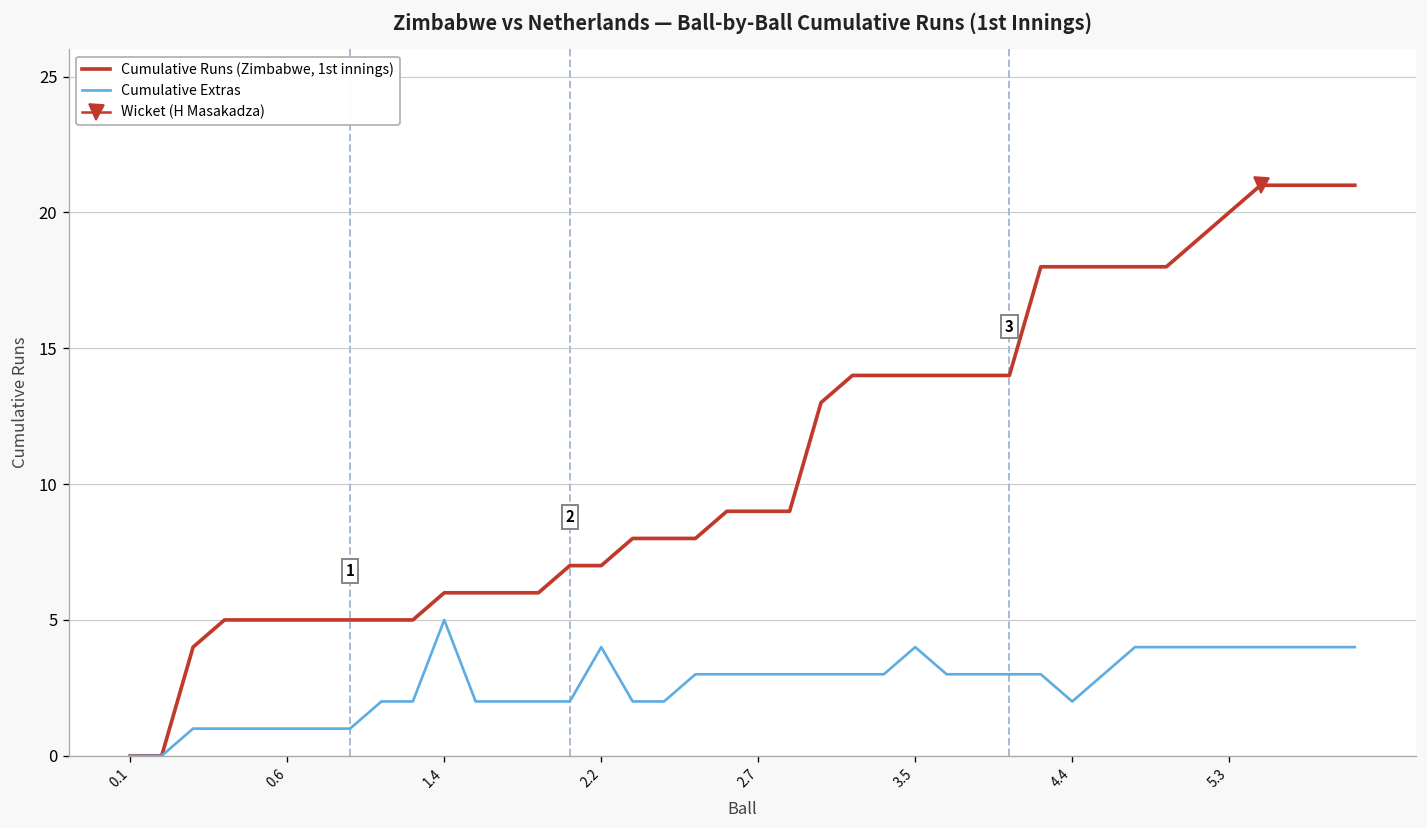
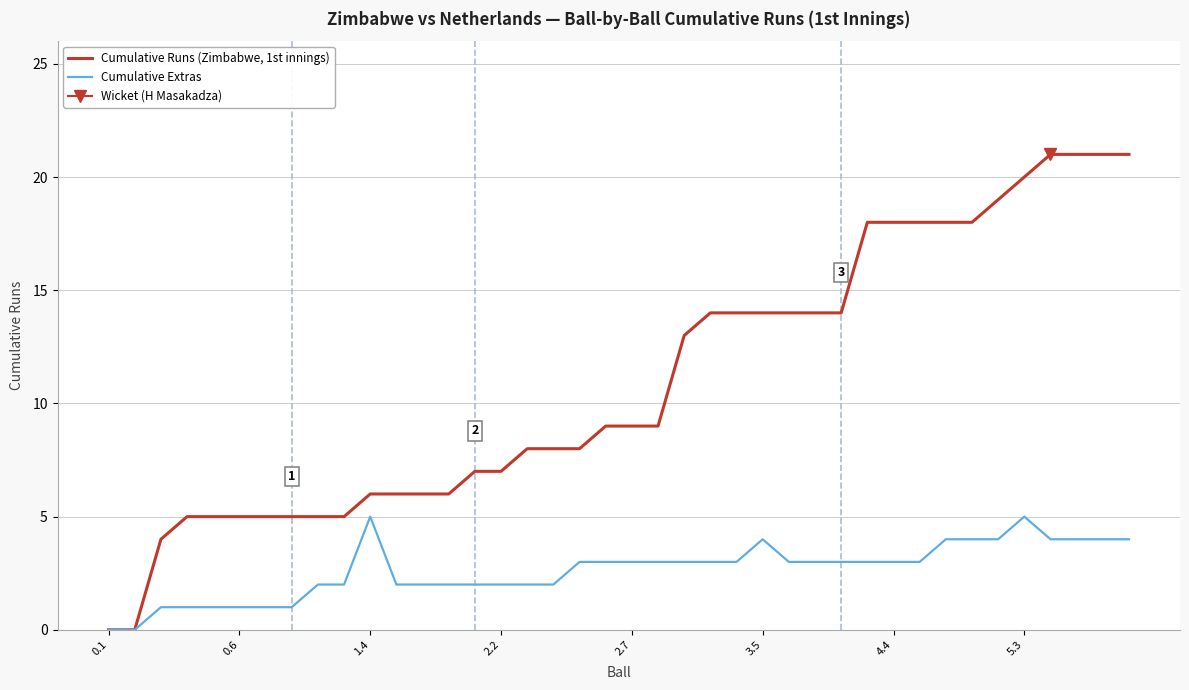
Cumulative Extras, 2.2: 4 -> 2
Cumulative Extras, 4.4: 2 -> 3
Cumulative Extras, 5.3: 4 -> 5
